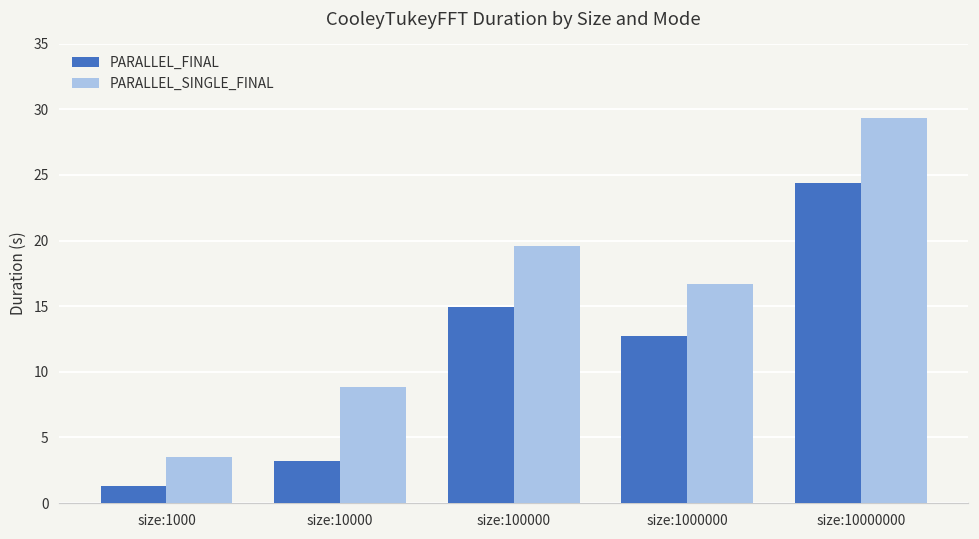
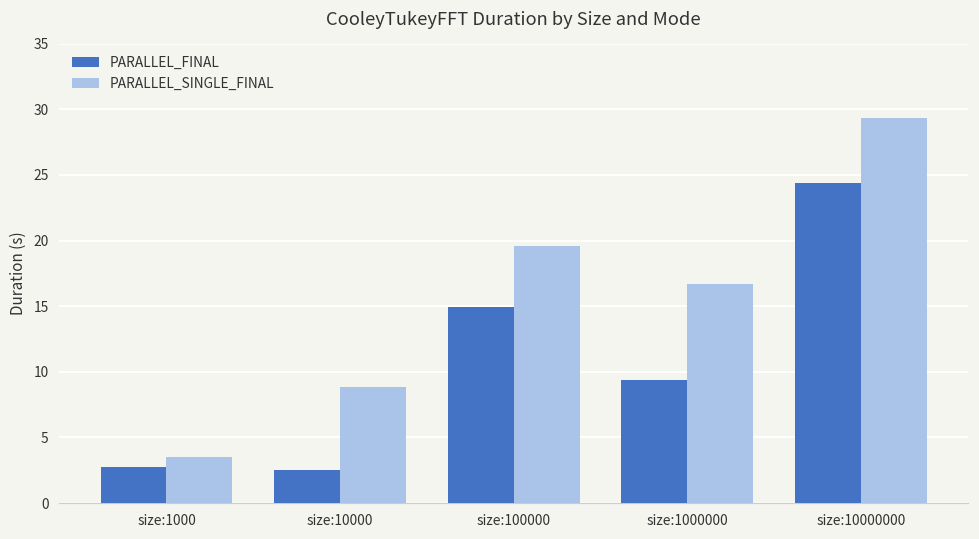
PARALLEL_FINAL, size:1000: 1.3 -> 2.7
PARALLEL_FINAL, size:10000: 3.2 -> 2.5
PARALLEL_FINAL, size:1000000: 12.7 -> 9.4
